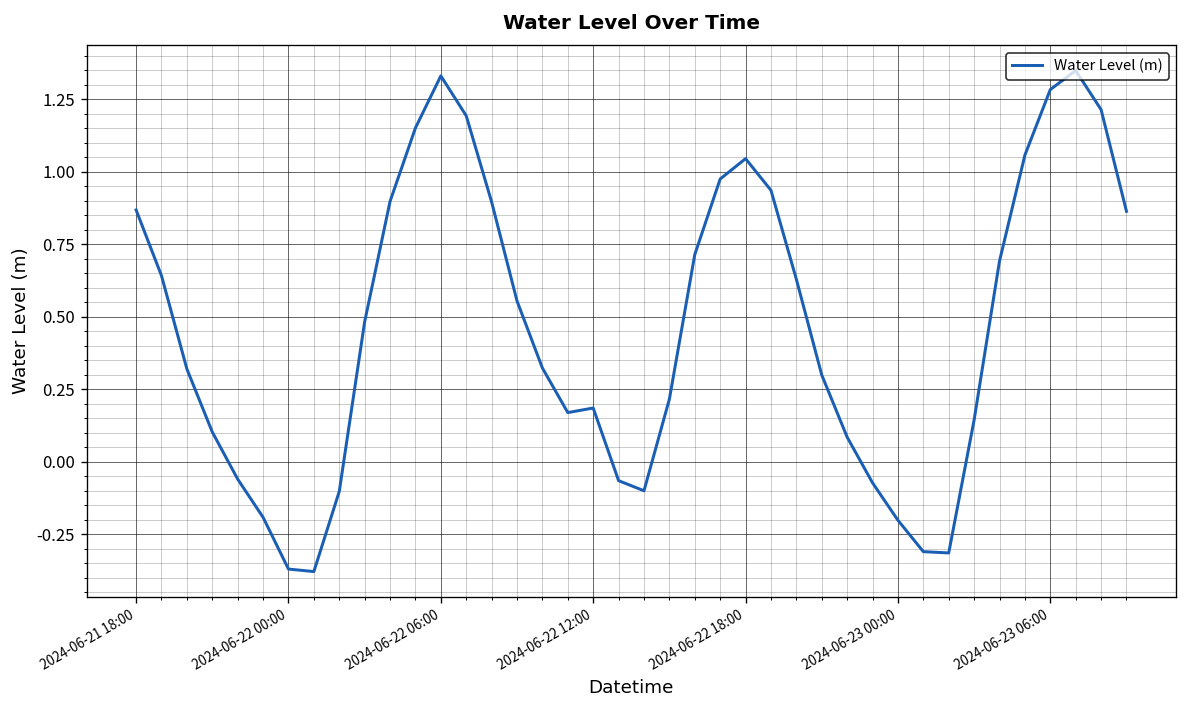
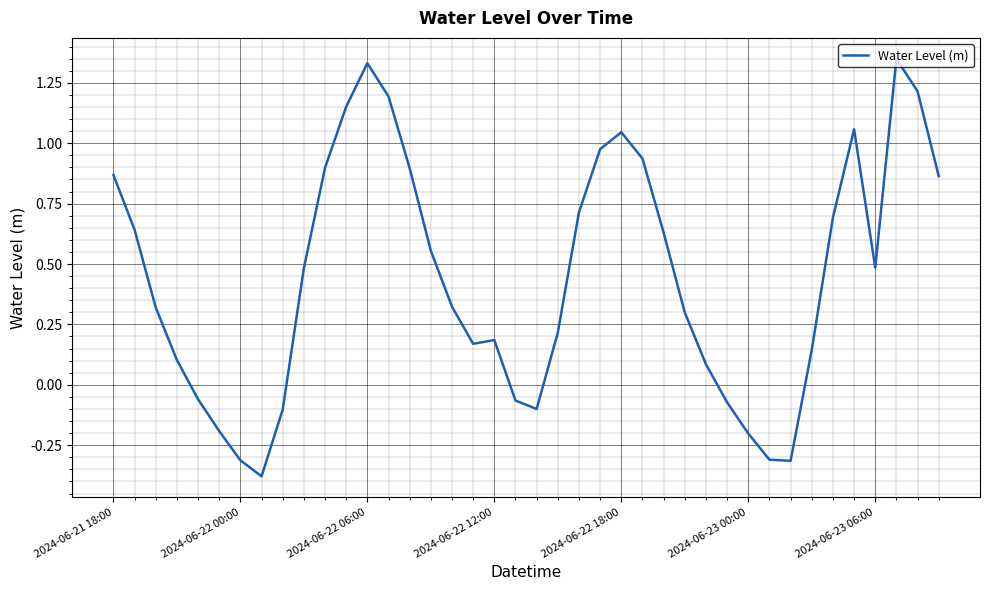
2024-06-22 00:00: -0.37 -> -0.31
2024-06-23 06:00: 1.28 -> 0.48
